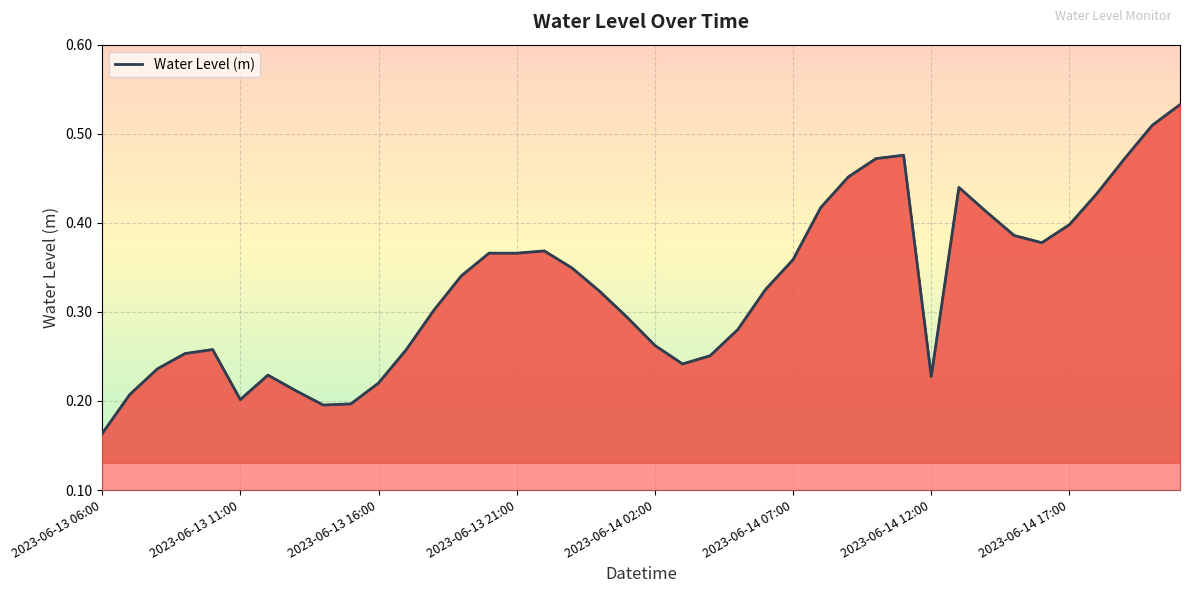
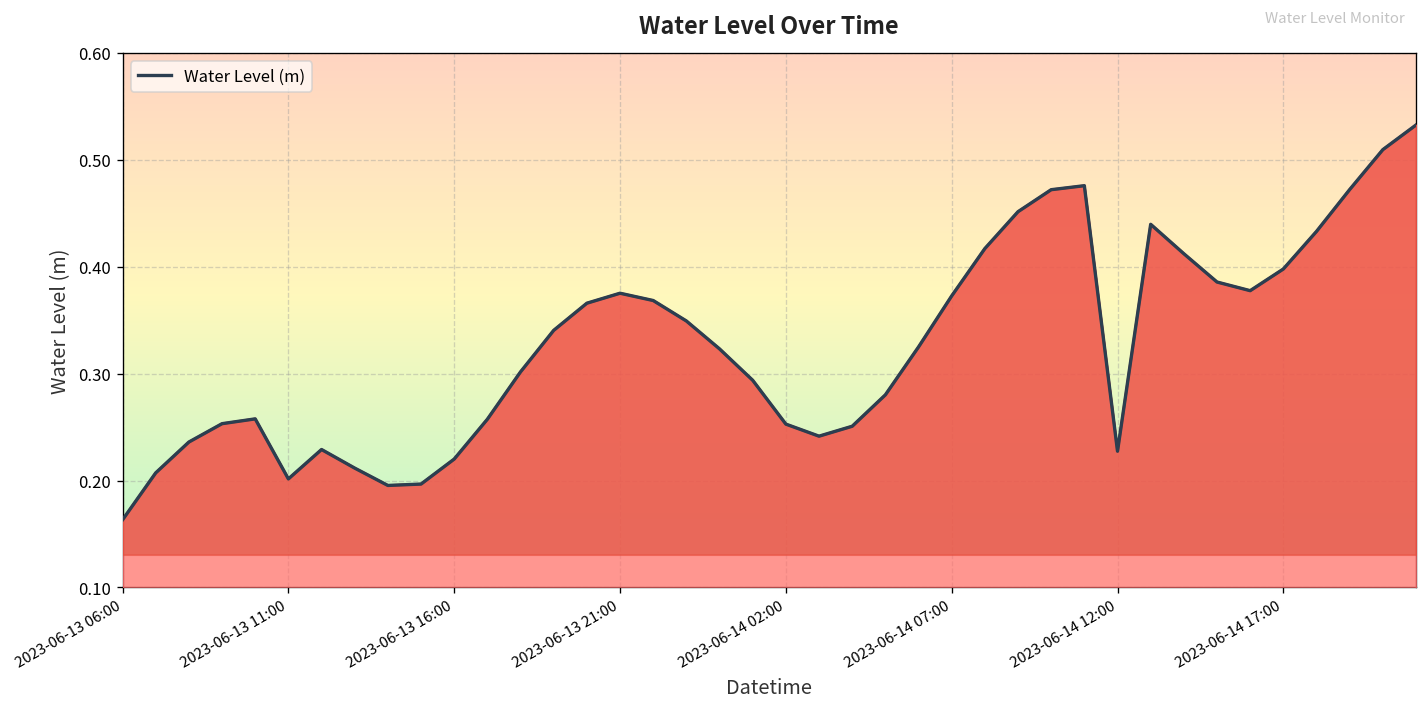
2023-06-13 21:00: 0.37 -> 0.38
2023-06-14 02:00: 0.26 -> 0.25
2023-06-14 07:00: 0.36 -> 0.37
